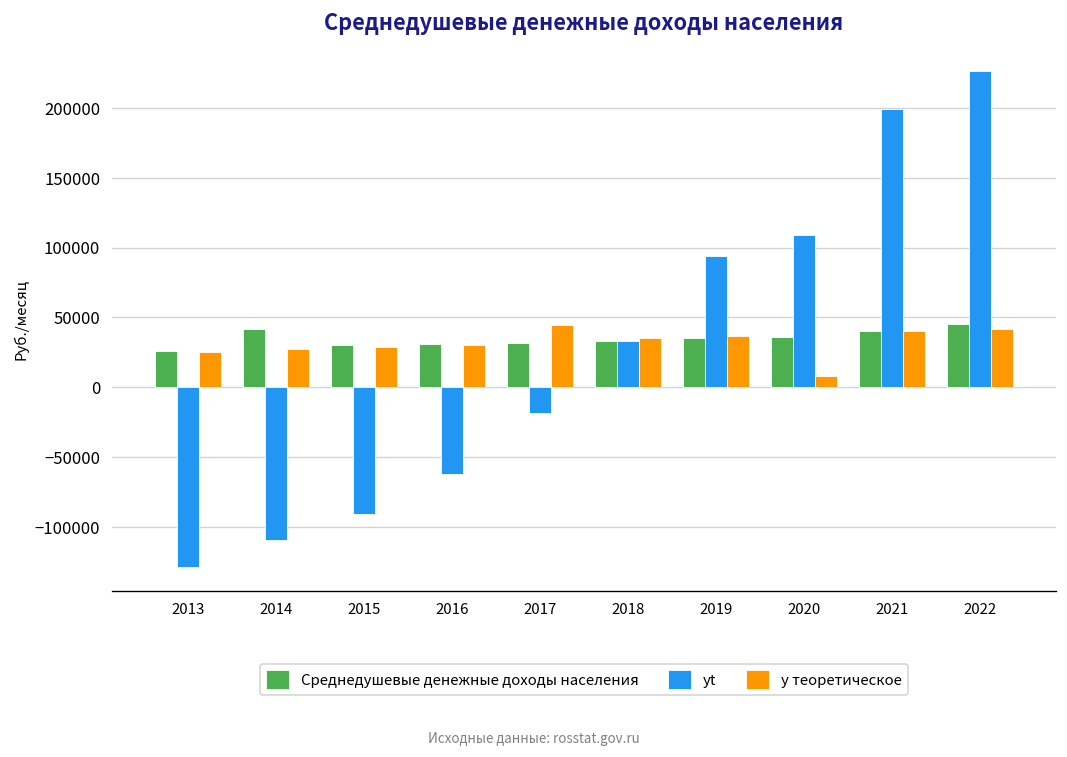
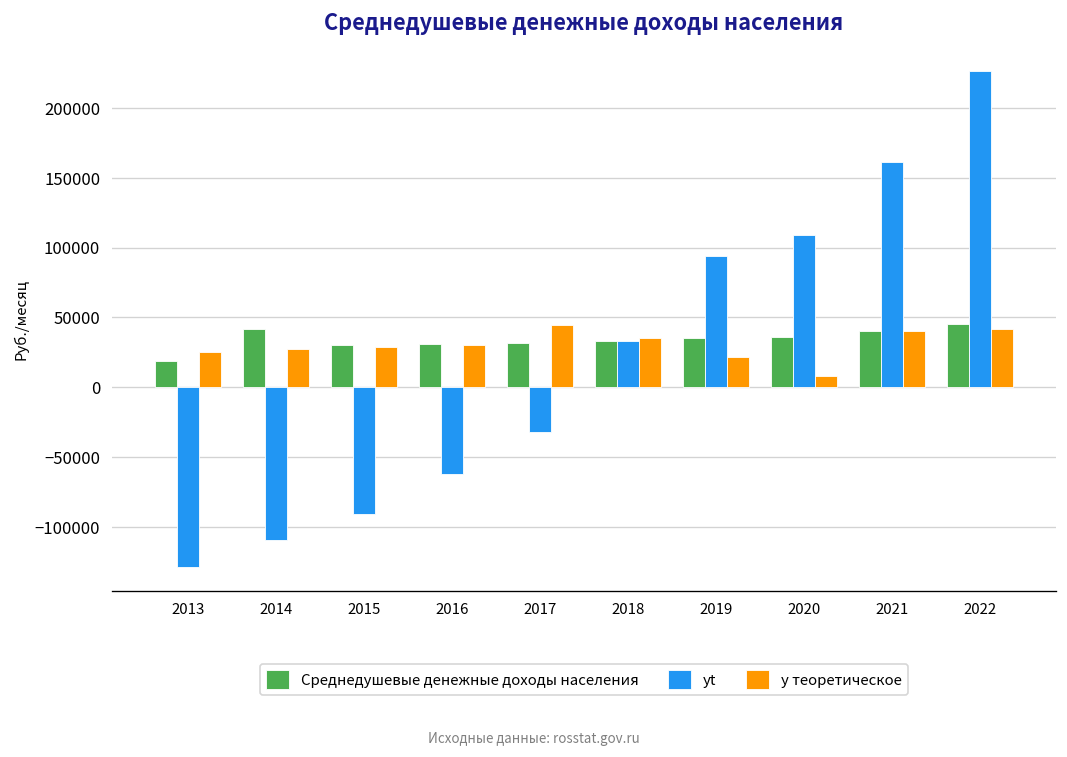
Среднедушевые денежные доходы населения, 2013: 26000 -> 19000
yt, 2017: -18000 -> -32000
y теоретическое, 2019: 37000 -> 22000
yt, 2021: 200000 -> 161000
